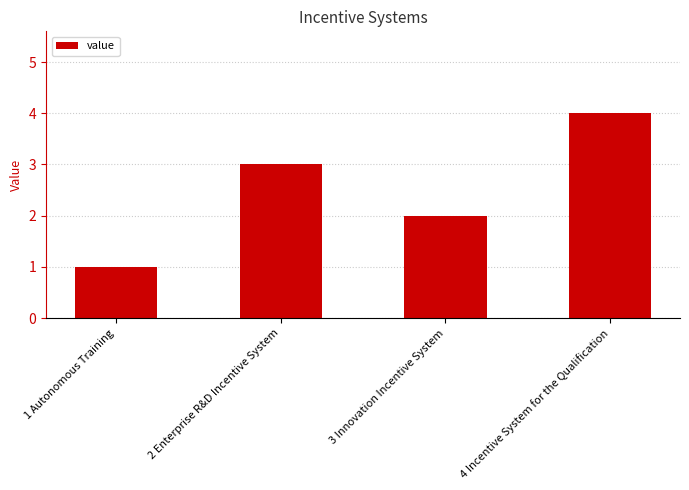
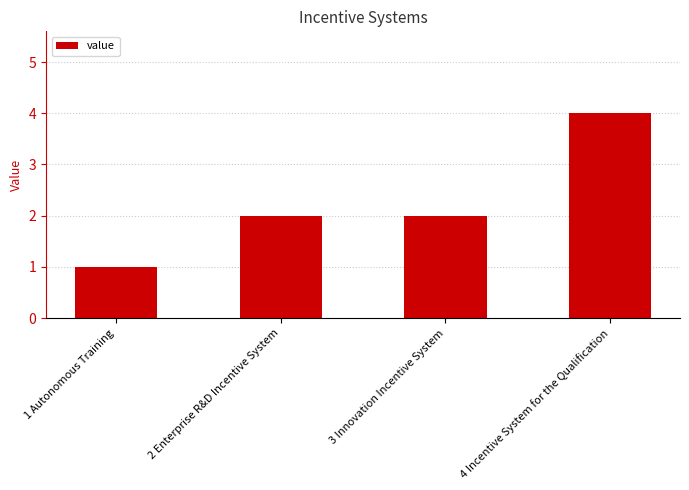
2 Enterprise R&D Incentive System: 3 -> 2
